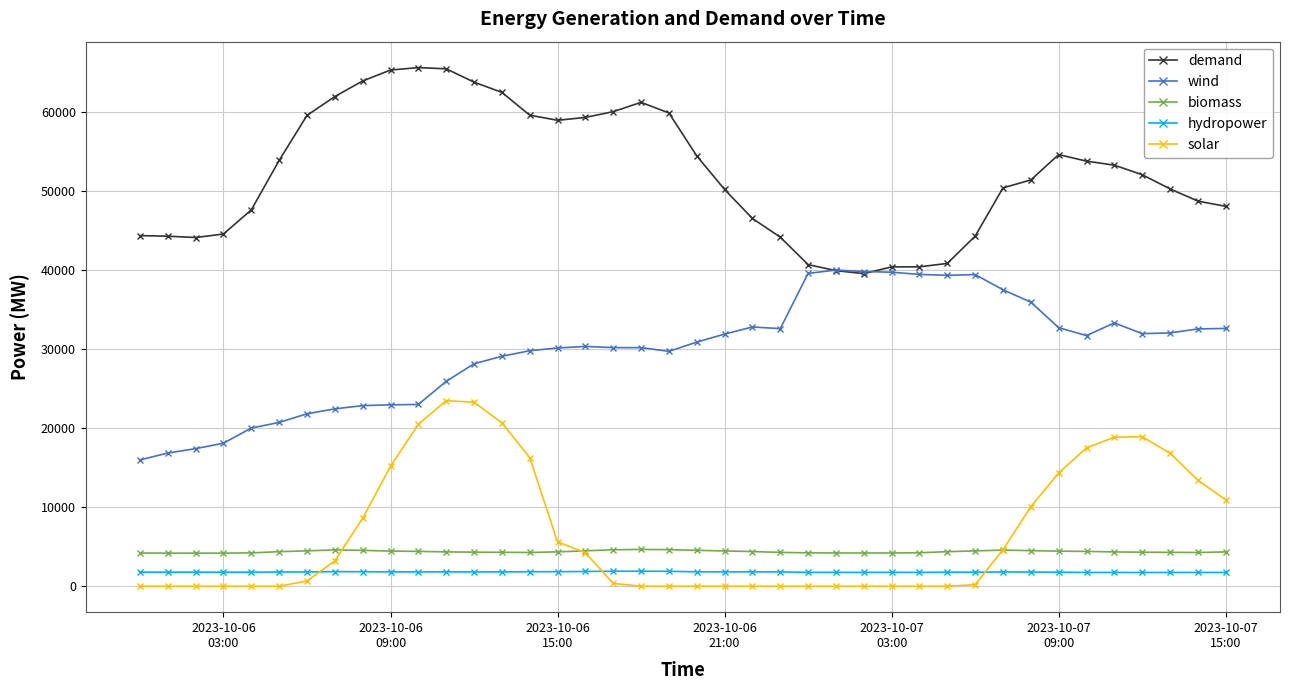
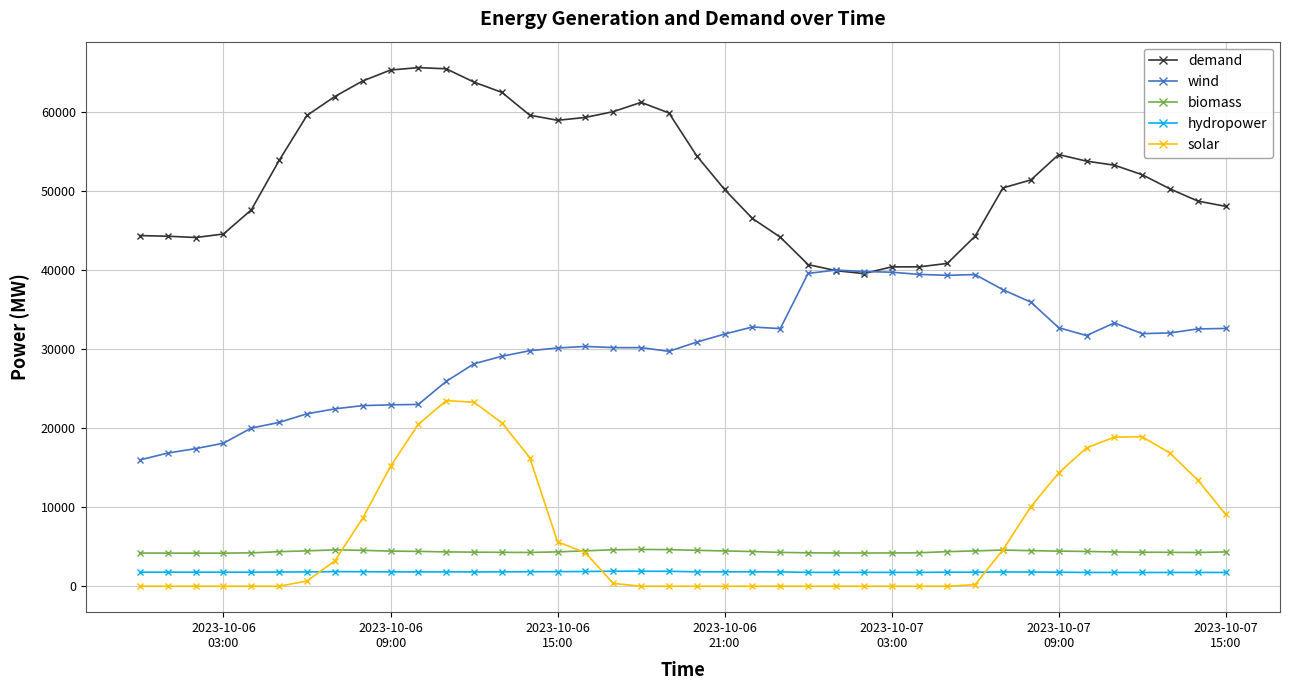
solar, 2023-10-07 15:00: 11000 -> 9000
